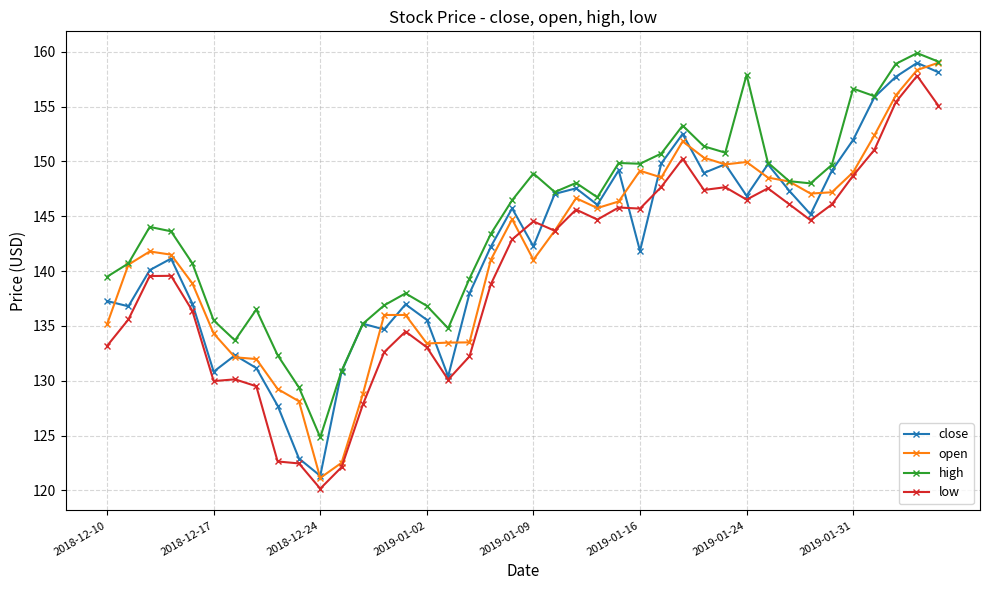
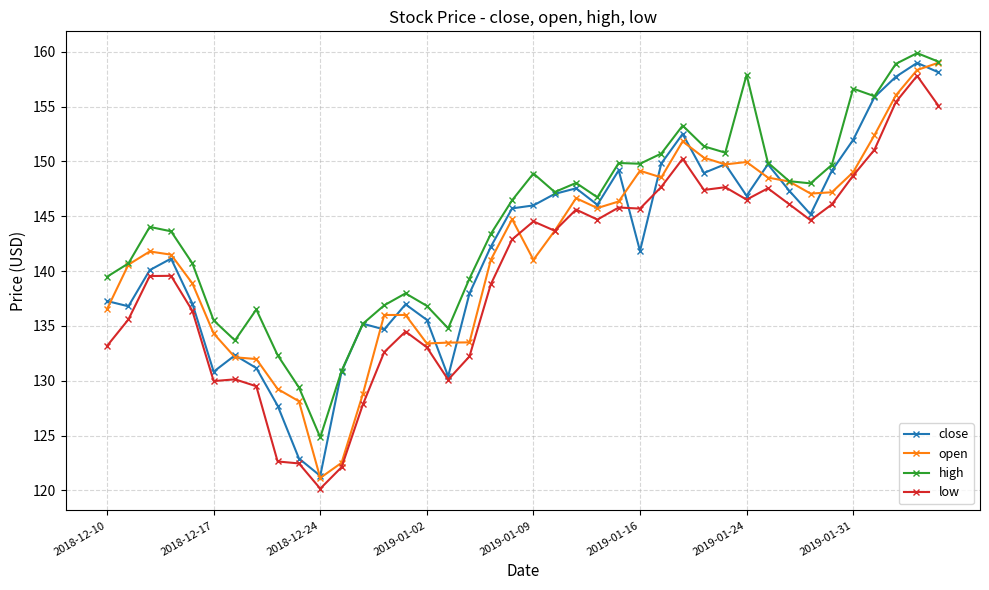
open, 2018-12-10: 135.2 -> 136.5
close, 2019-01-09: 142.3 -> 146.0
